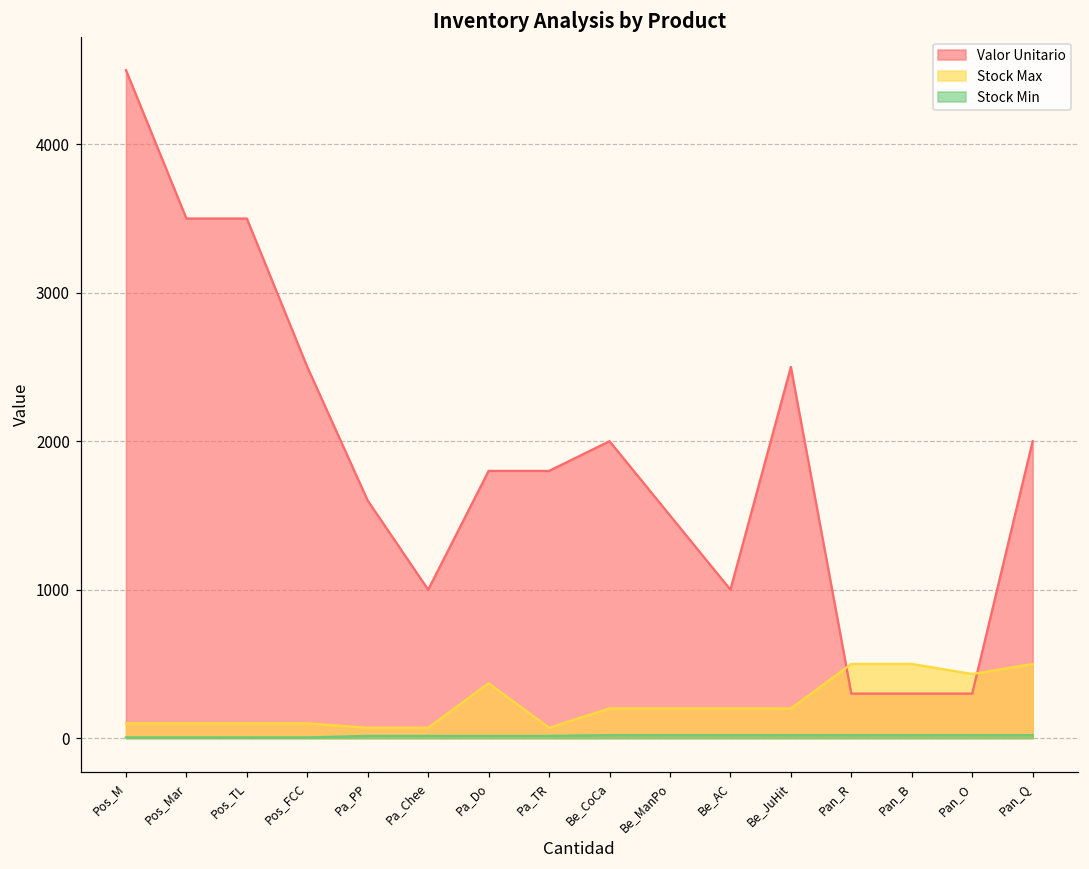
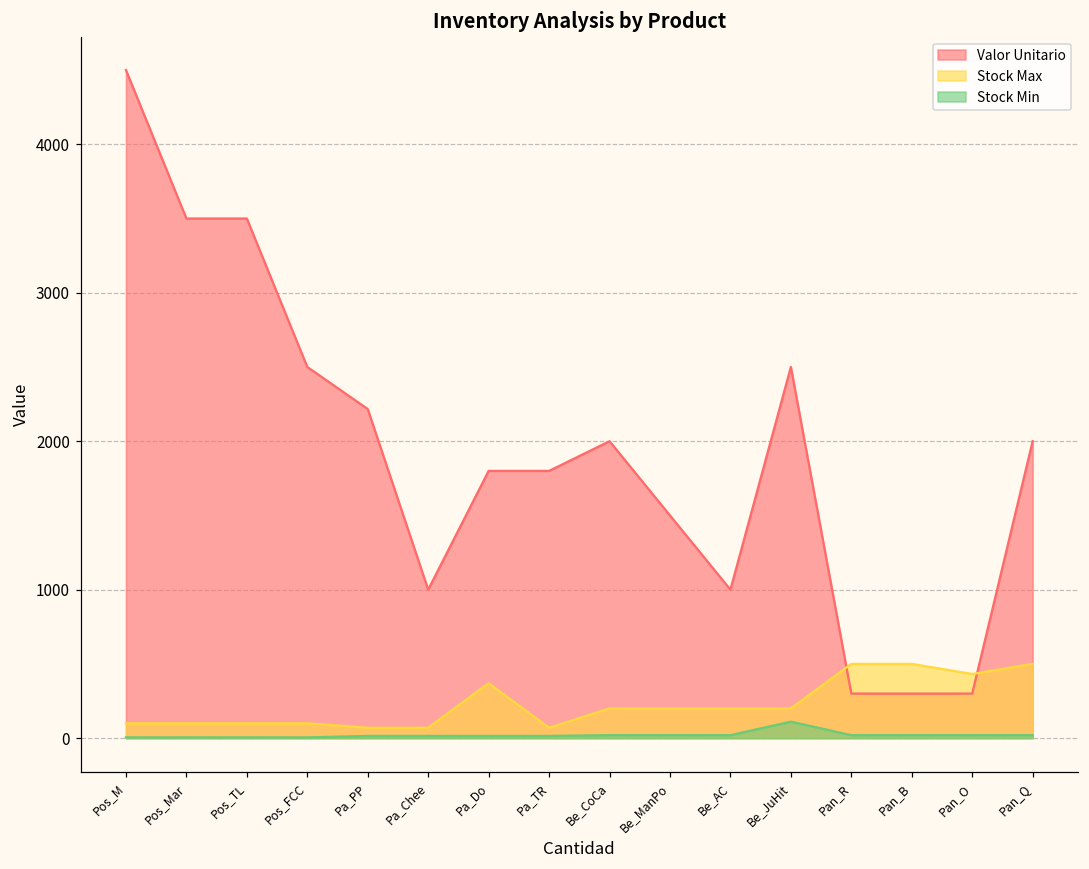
Valor Unitario, Pa_PP: 1600 -> 2220
Stock Min, Be_JuHit: 20 -> 110
